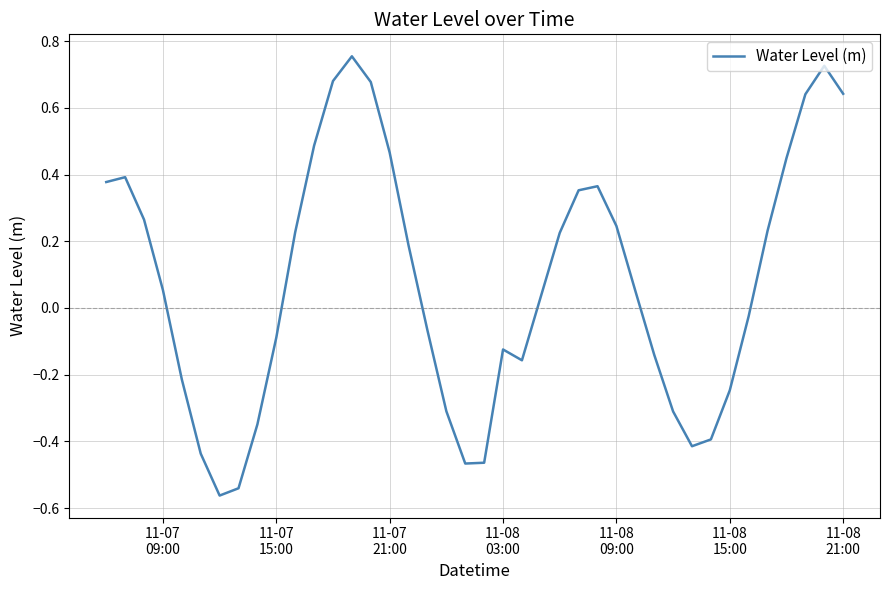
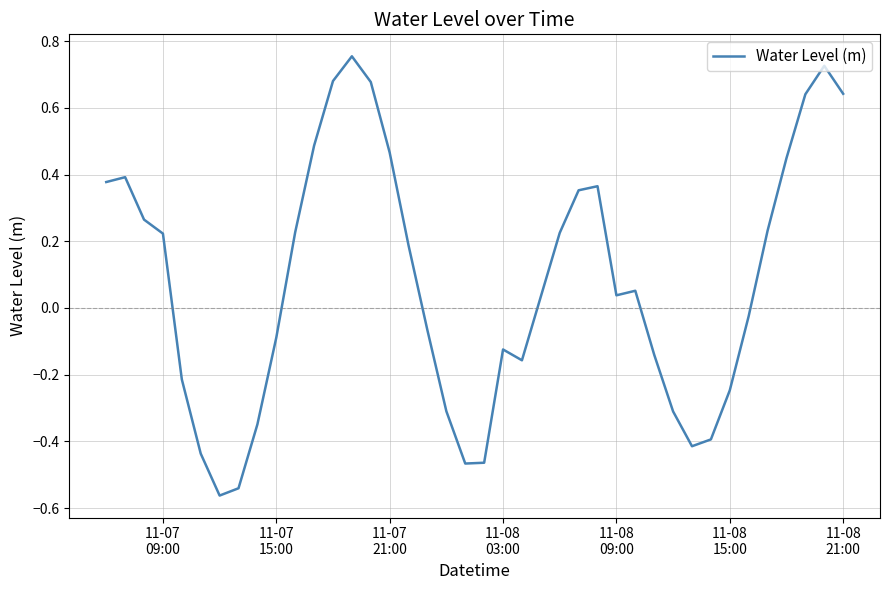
11-07 09:00: 0.05 -> 0.22
11-08 09:00: 0.25 -> 0.04
